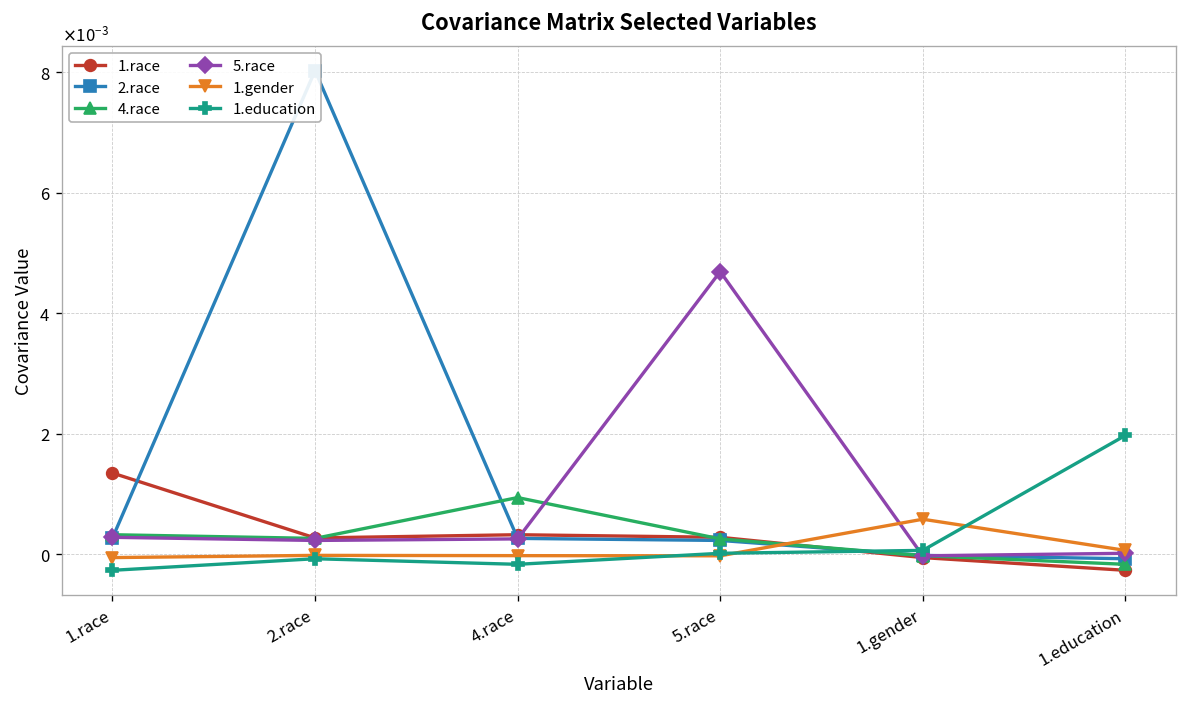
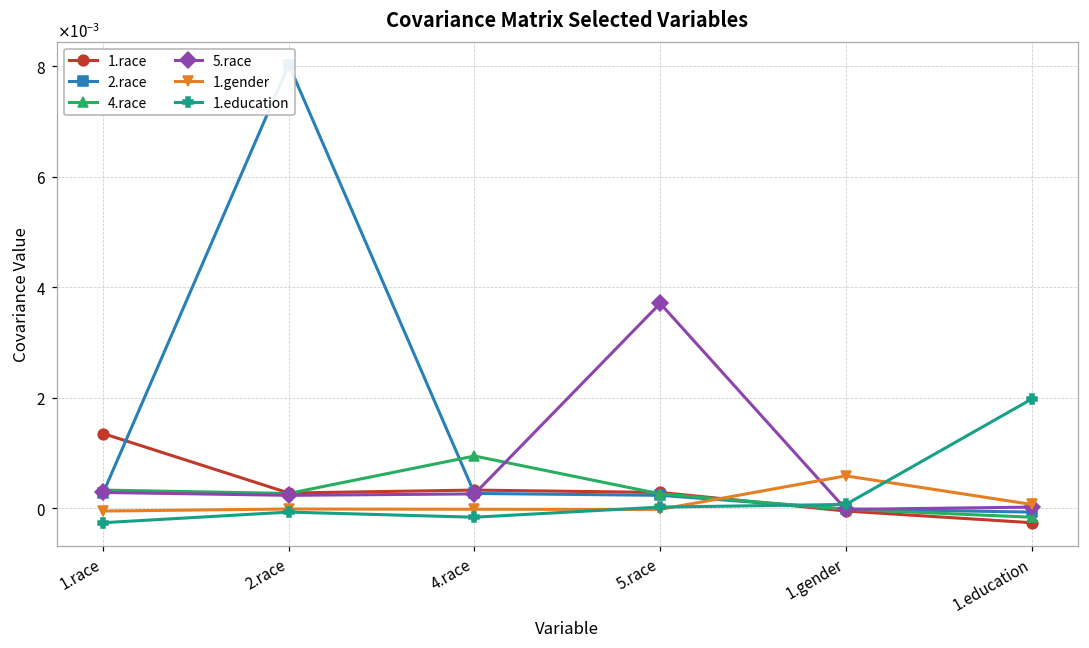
5.race, 5.race: 0.0047 -> 0.0037
